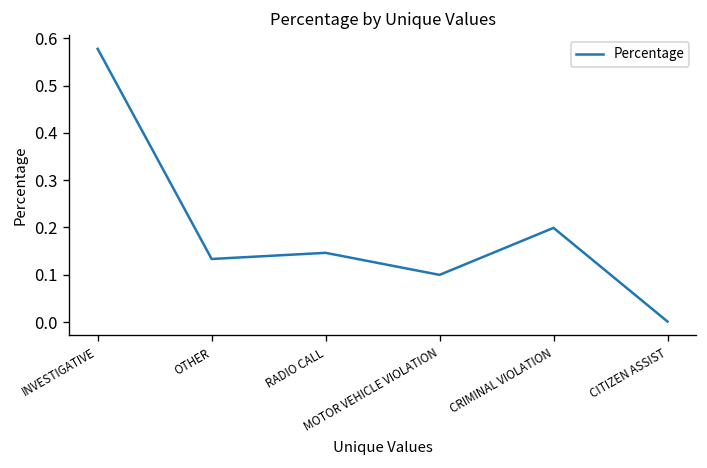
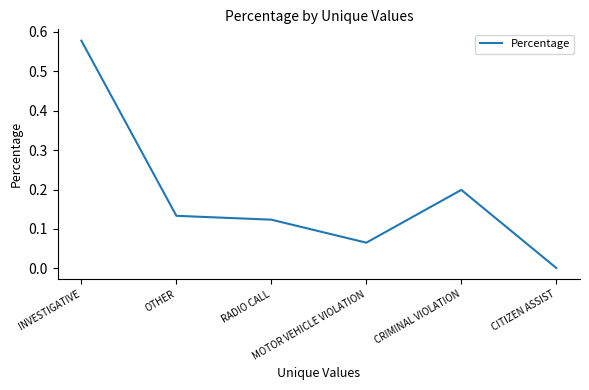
RADIO CALL: 0.15 -> 0.12
MOTOR VEHICLE VIOLATION: 0.10 -> 0.07
